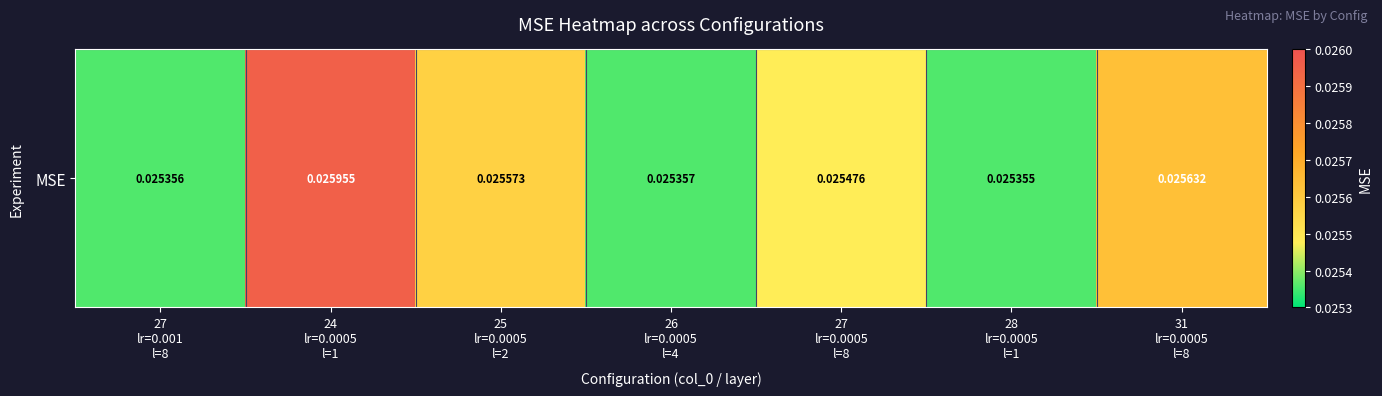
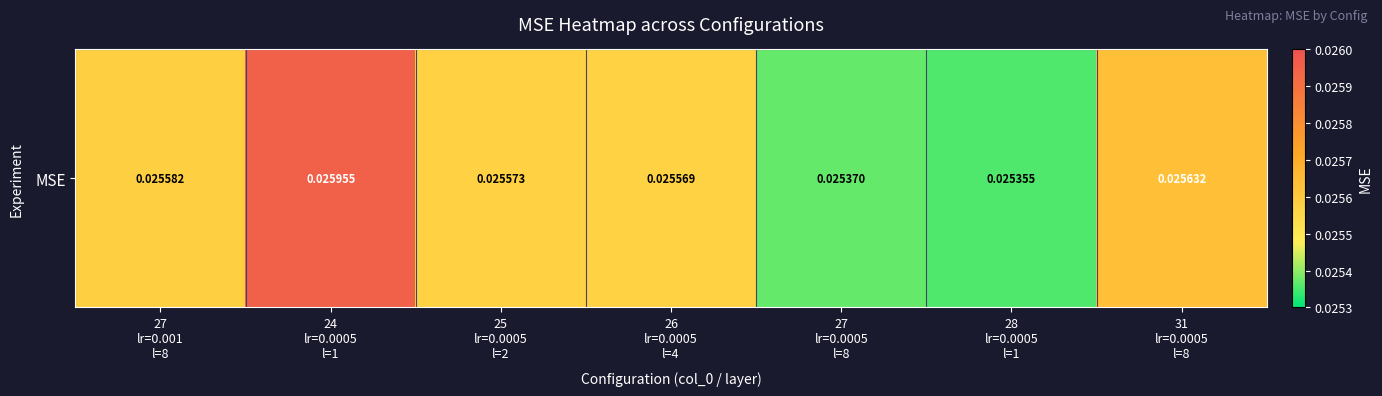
MSE, 27 lr=0.001 l=8: 0.025356 -> 0.025582
MSE, 26 lr=0.0005 l=4: 0.025357 -> 0.025569
MSE, 27 lr=0.0005 l=8: 0.025476 -> 0.025370
